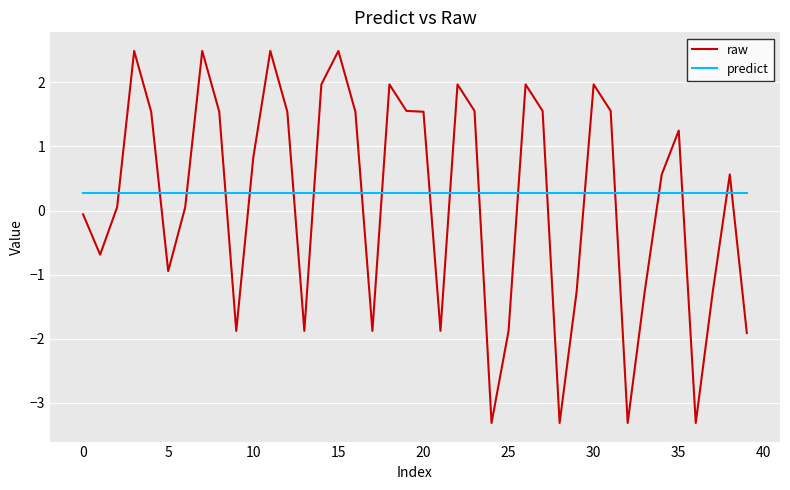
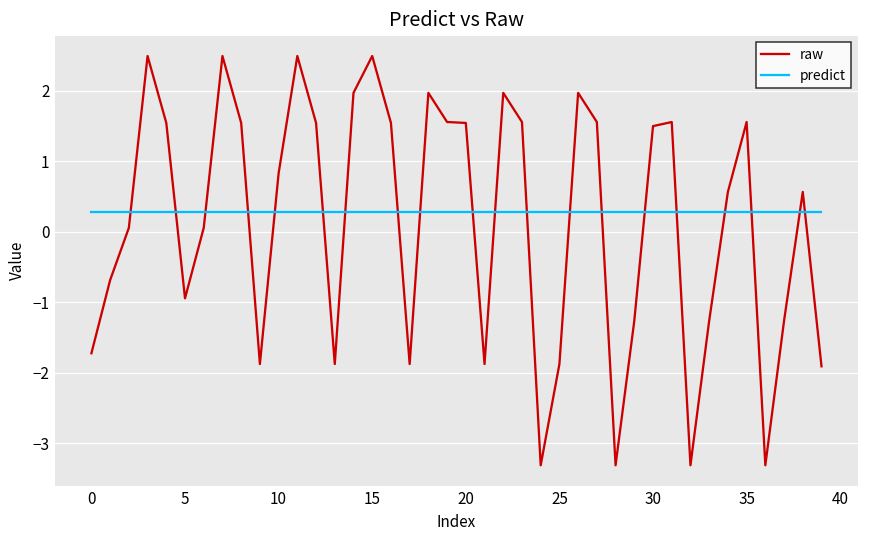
raw, 0: -0.1 -> -1.7
raw, 30: 2.0 -> 1.5
raw, 35: 1.2 -> 1.6
